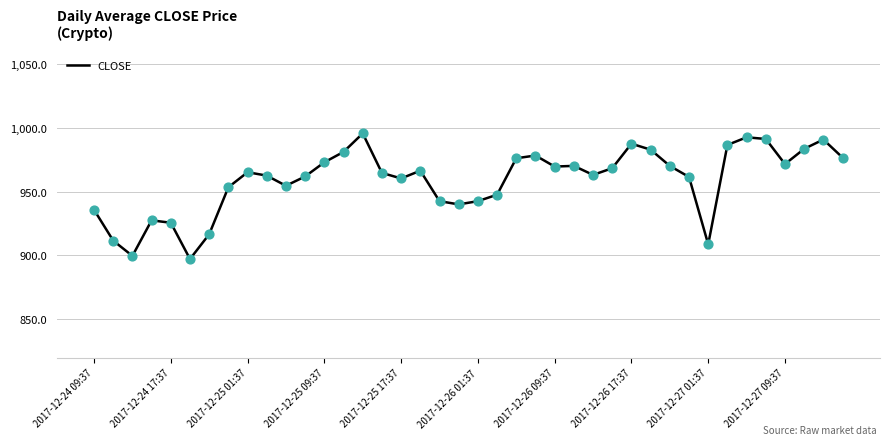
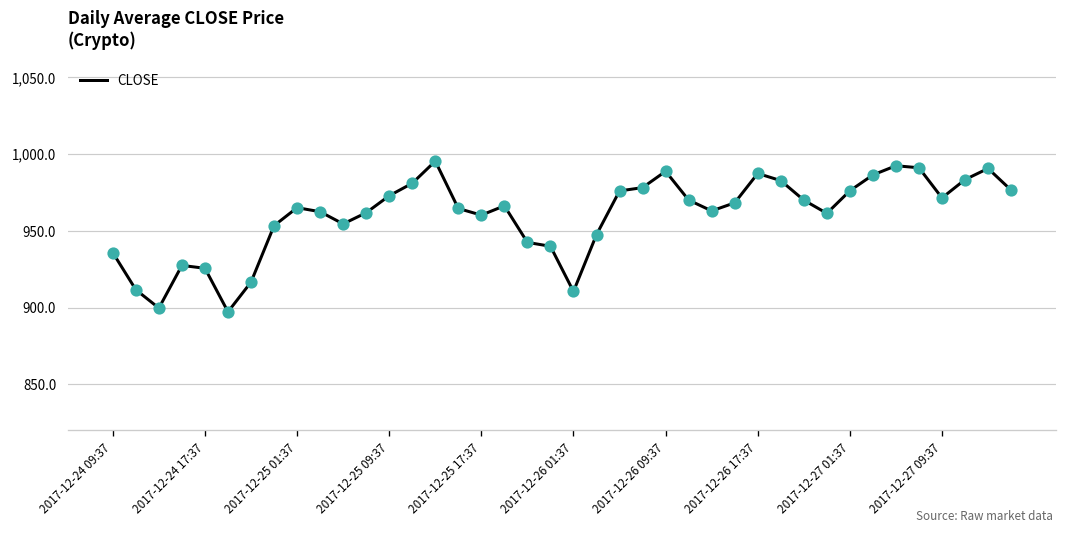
2017-12-26 01:37: 942 -> 910
2017-12-26 09:37: 969 -> 989
2017-12-27 01:37: 909 -> 976
